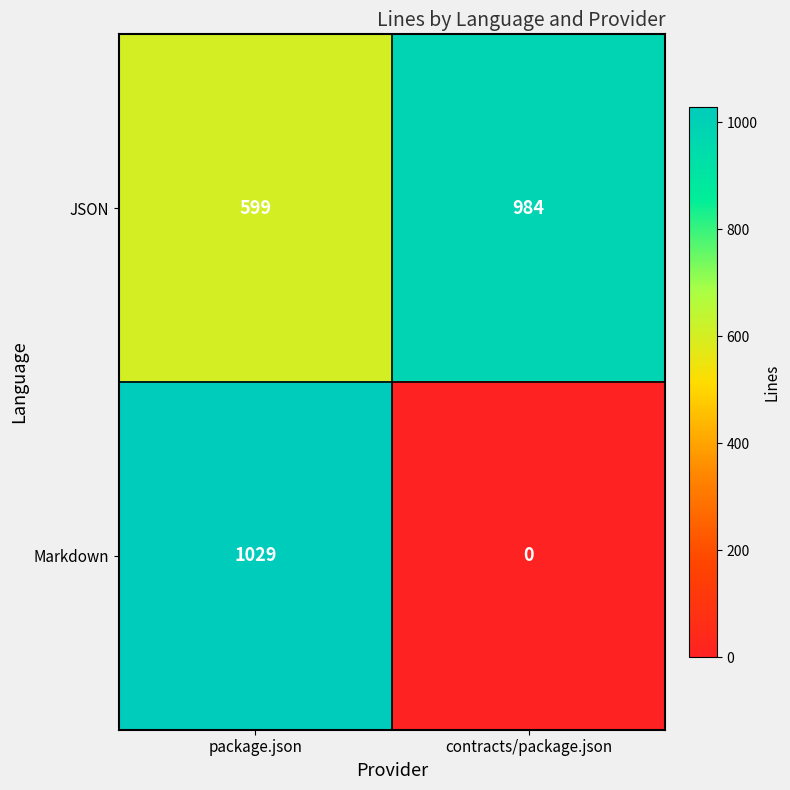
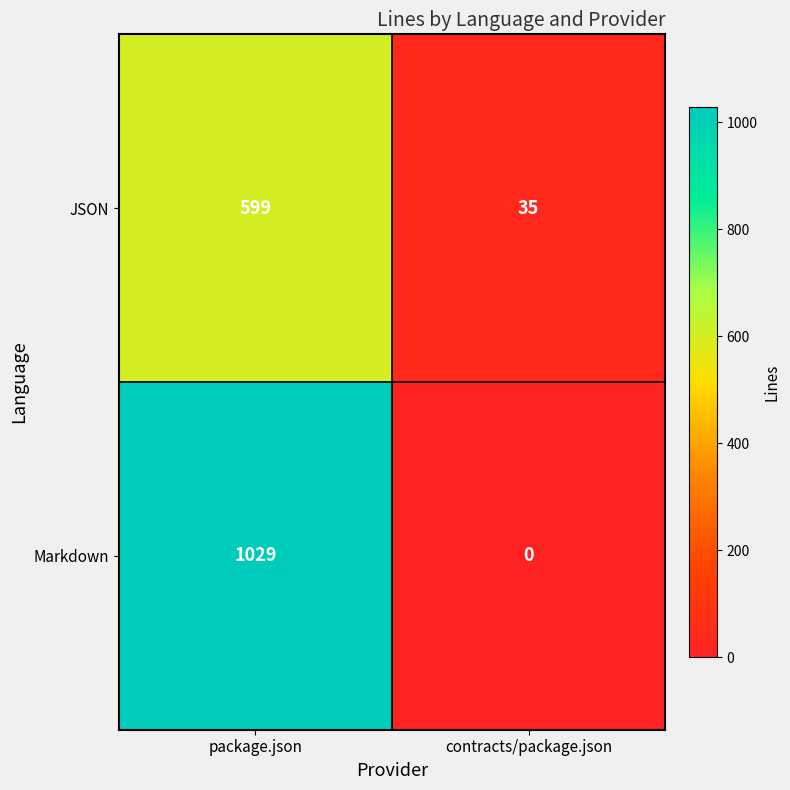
JSON, contracts/package.json: 984 -> 35
